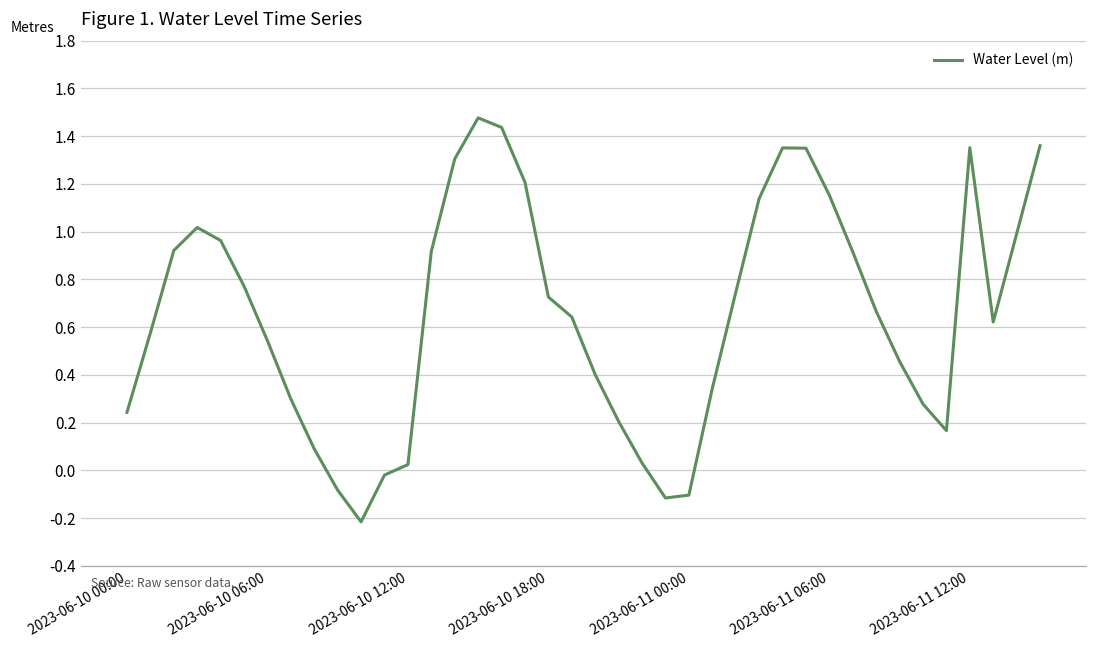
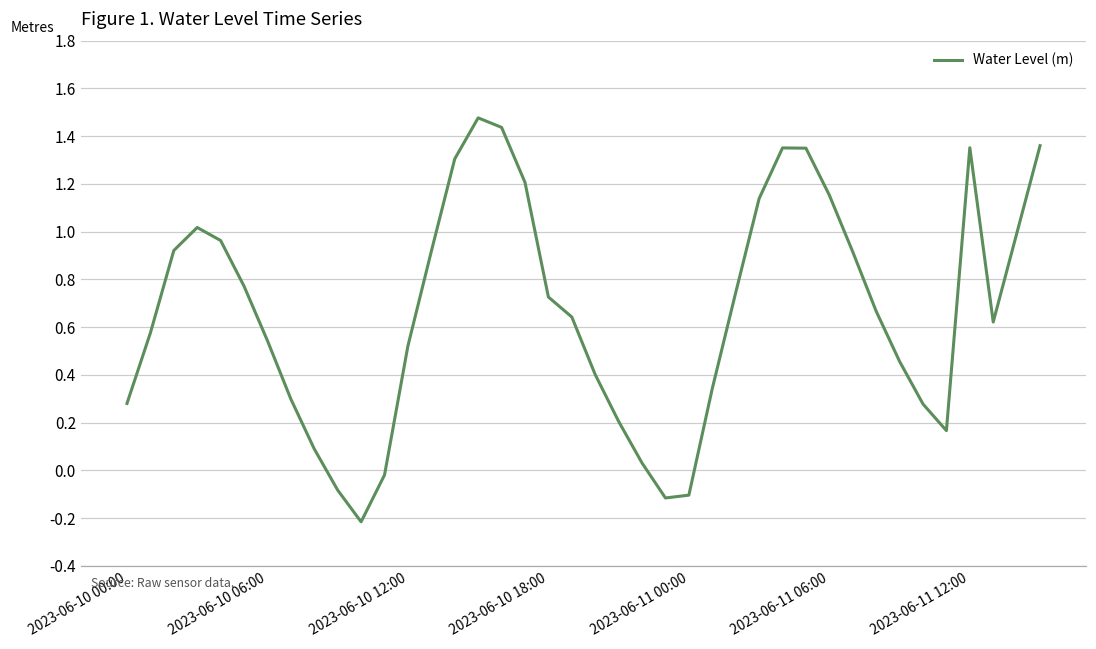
2023-06-10 00:00: 0.24 -> 0.28
2023-06-10 12:00: 0.02 -> 0.52
